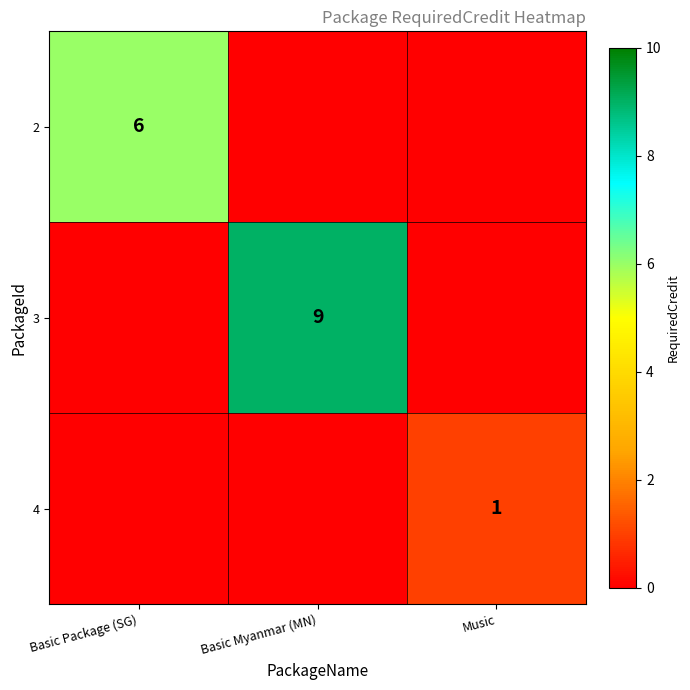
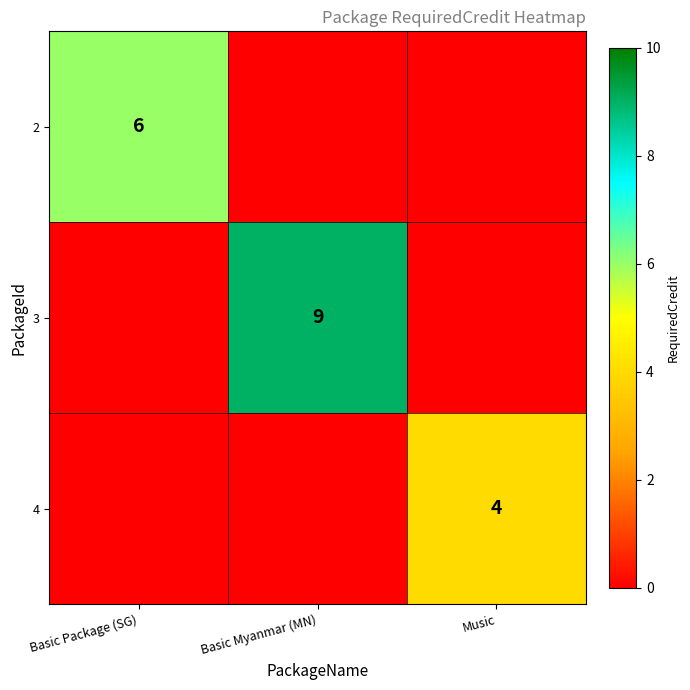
4, Music: 1 -> 4
